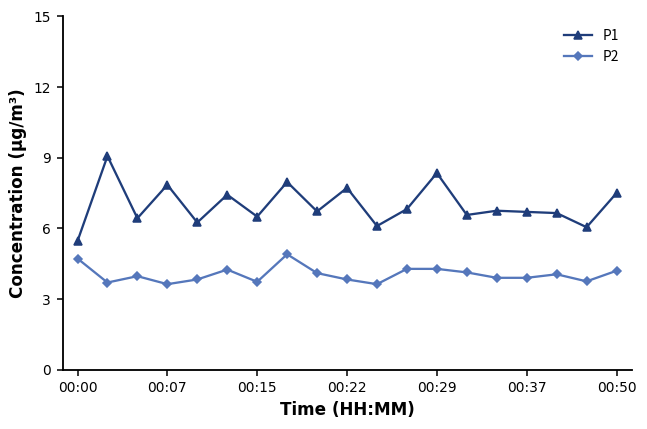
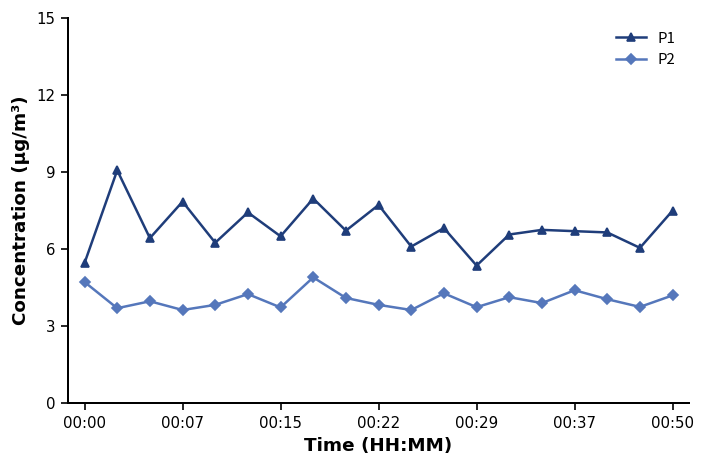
P1, 00:29: 8.4 -> 5.4
P2, 00:29: 4.3 -> 3.7
P2, 00:37: 3.9 -> 4.4
